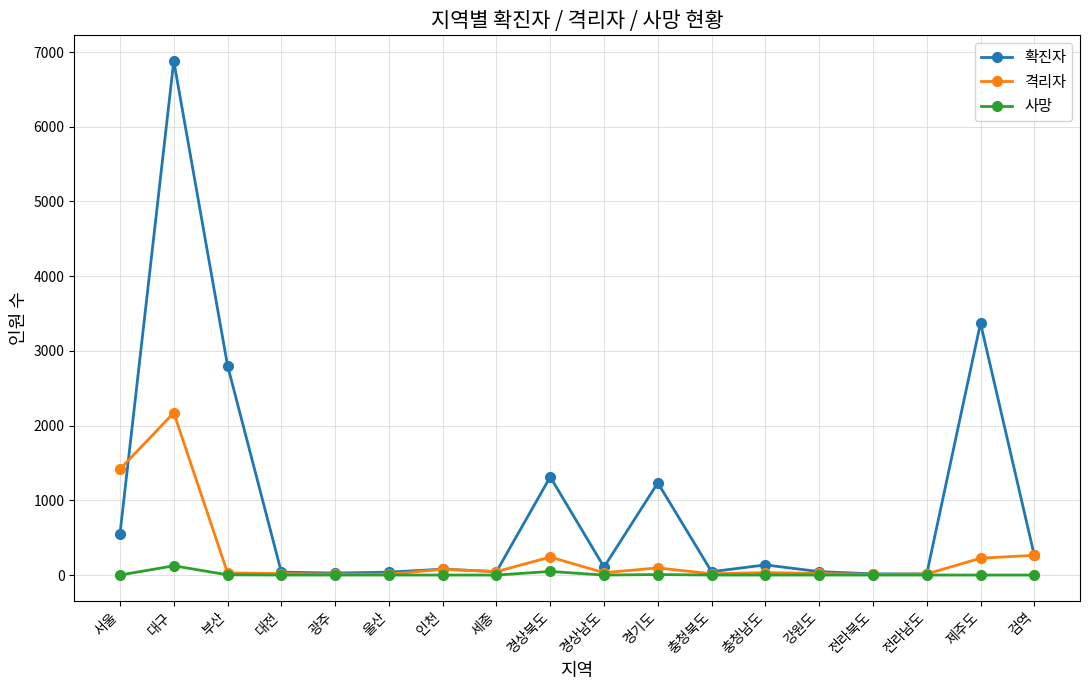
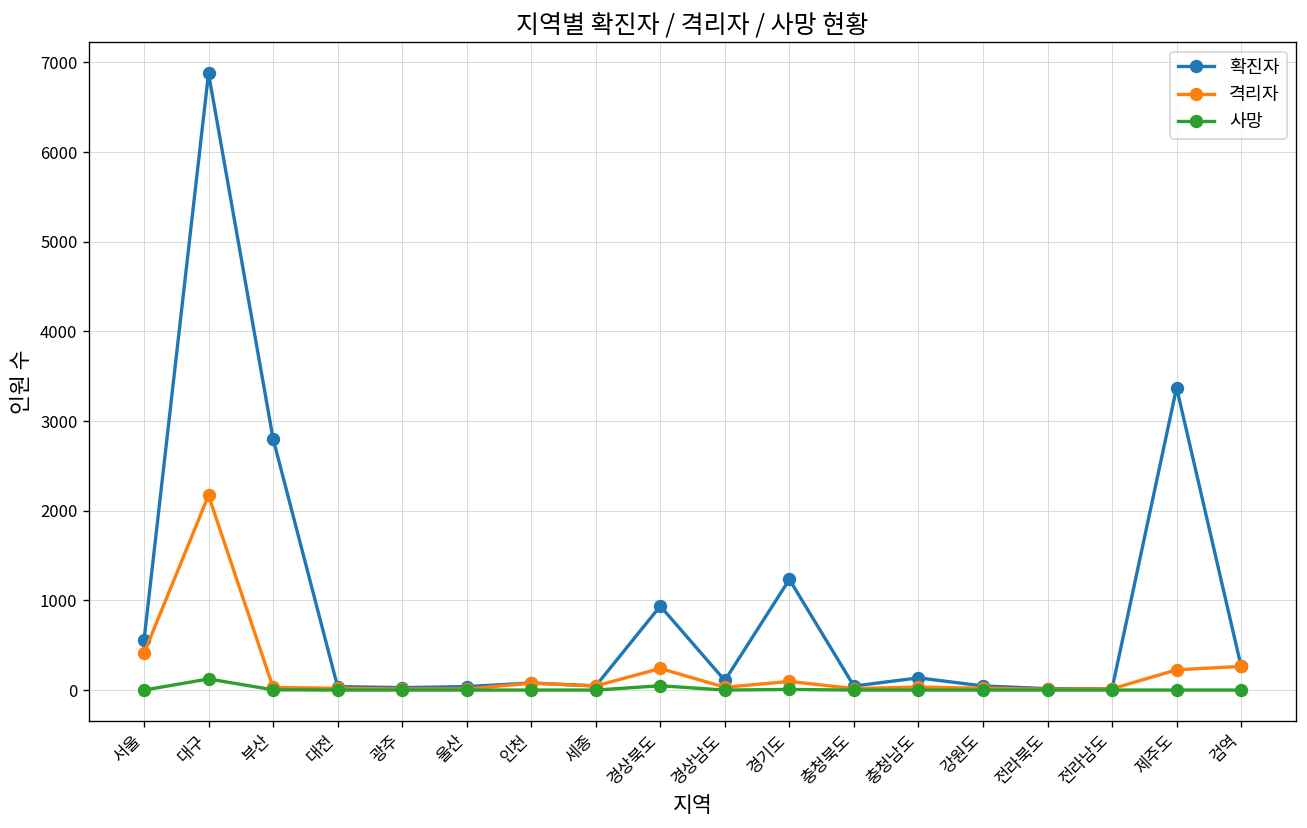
격리자, 서울: 1400 -> 400
확진자, 경상북도: 1300 -> 900
